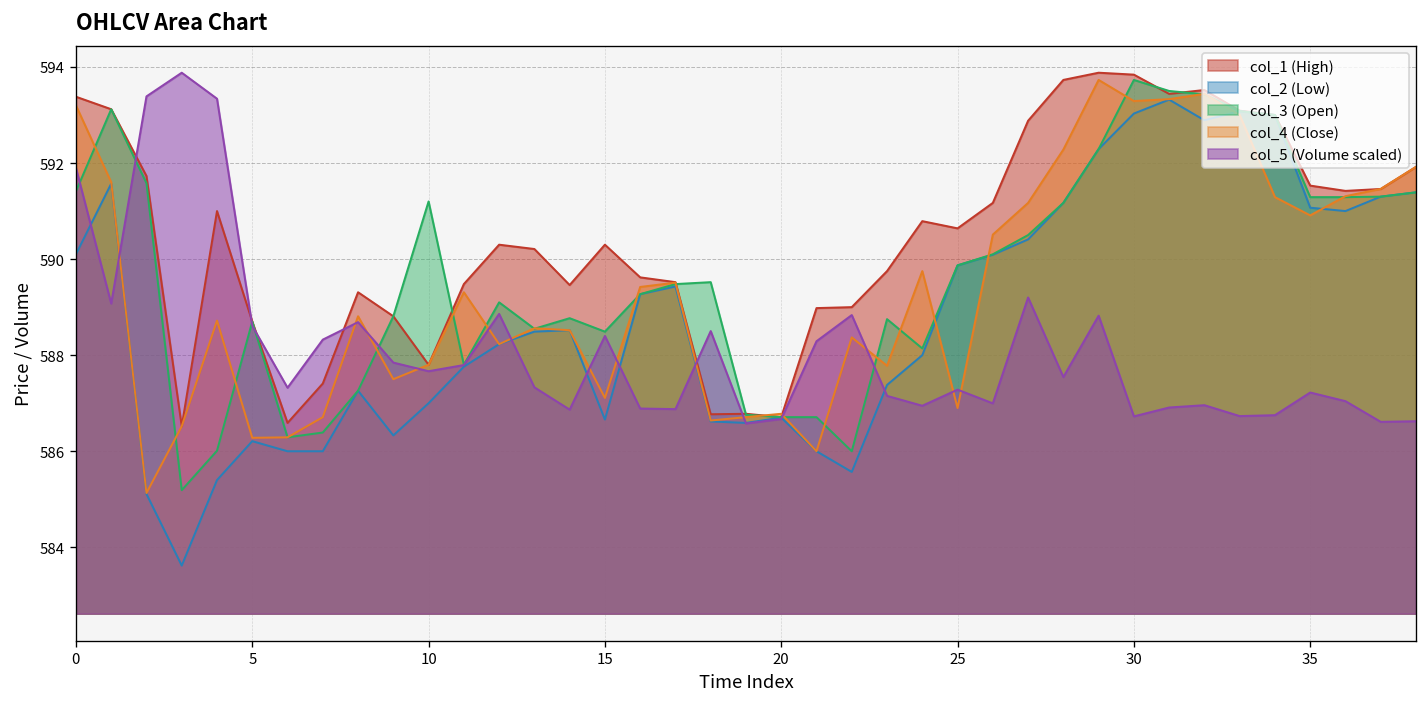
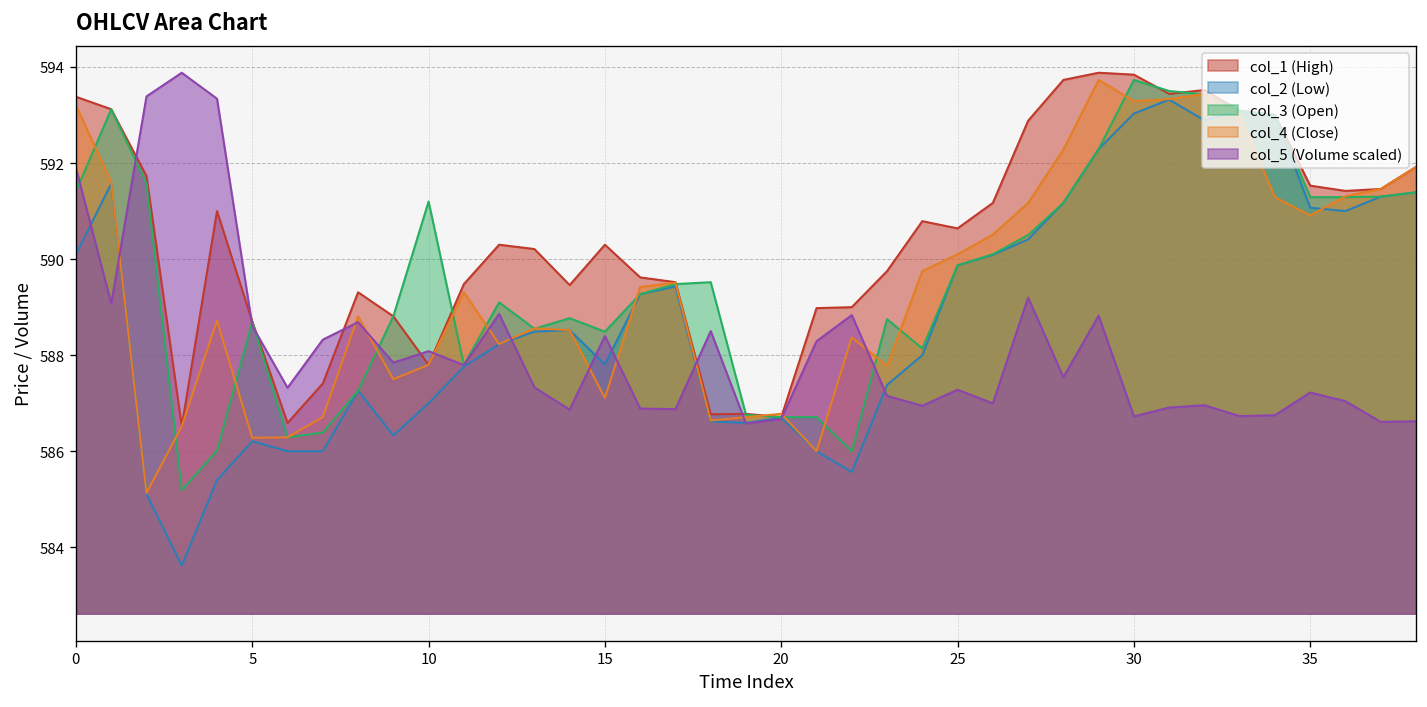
col_5 (Volume scaled), 10: 587.7 -> 588.1
col_2 (Low), 15: 586.7 -> 587.8
col_4 (Close), 25: 586.9 -> 590.1
